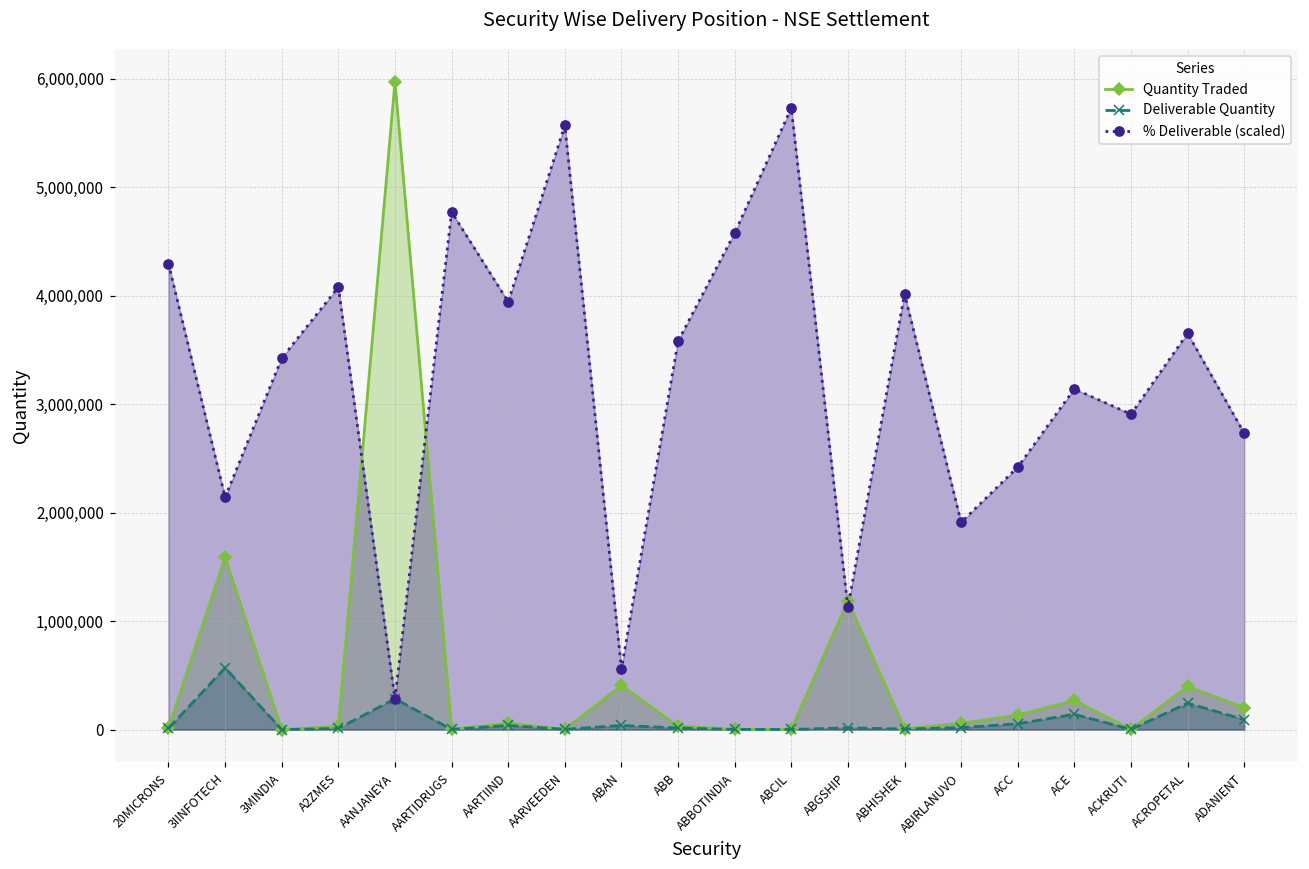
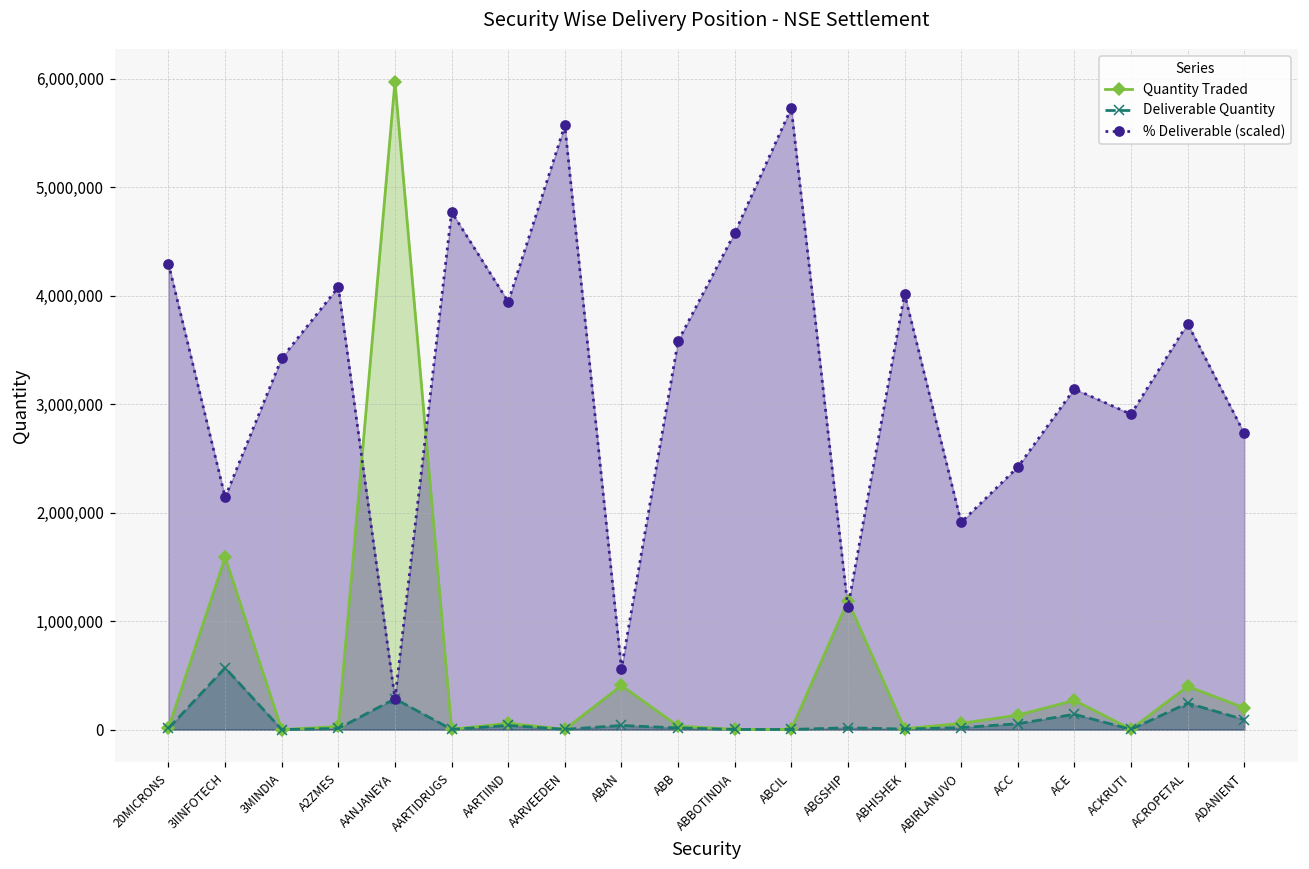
% Deliverable (scaled), ACROPETAL: 3,650,000 -> 3,740,000
